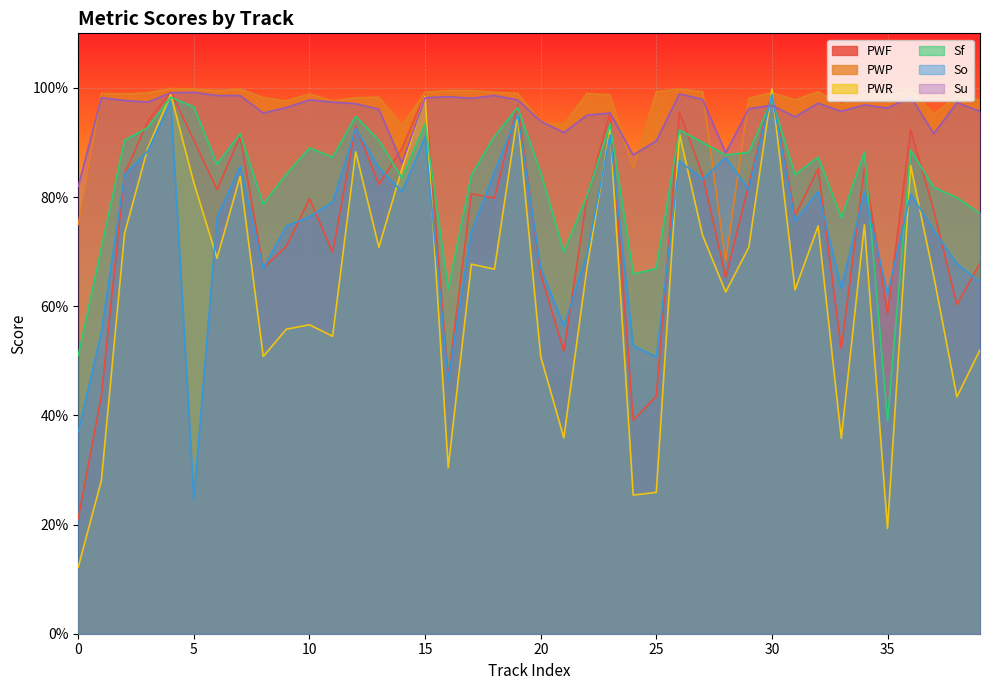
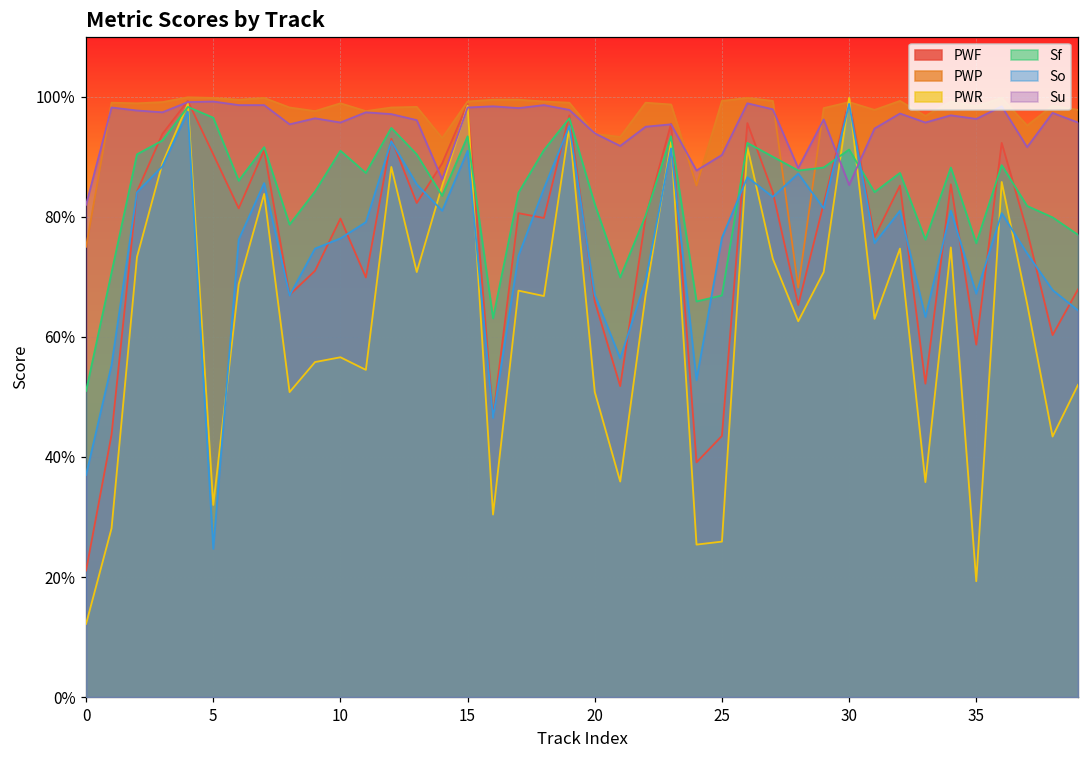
PWR, 5: 83% -> 32%
Sf, 10: 89% -> 91%
Su, 10: 98% -> 96%
Sf, 20: 85% -> 82%
So, 25: 51% -> 77%
Sf, 30: 98% -> 91%
Su, 30: 97% -> 85%
Sf, 35: 39% -> 76%
So, 35: 62% -> 67%
